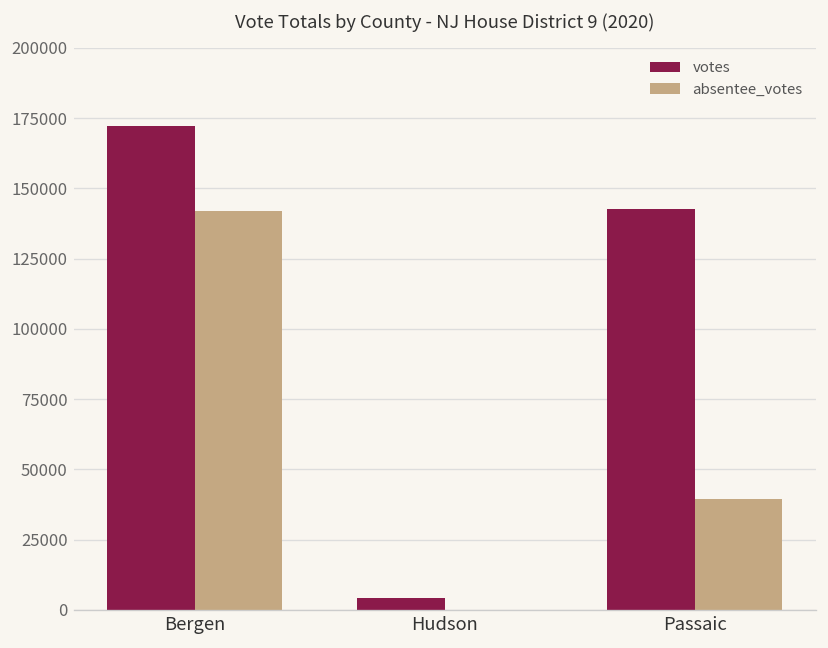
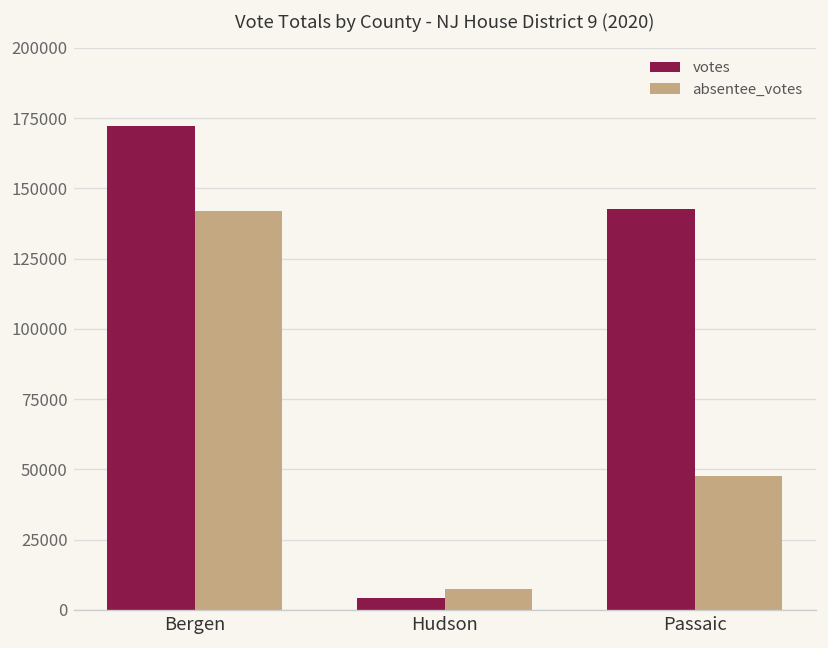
absentee_votes, Hudson: 0 -> 7000
absentee_votes, Passaic: 40000 -> 48000
